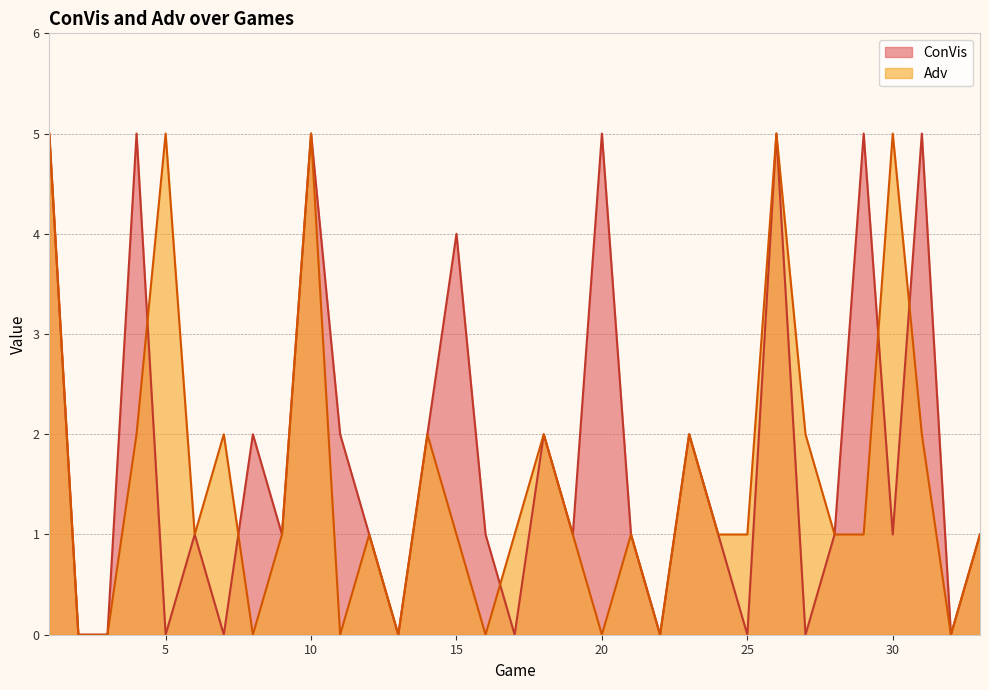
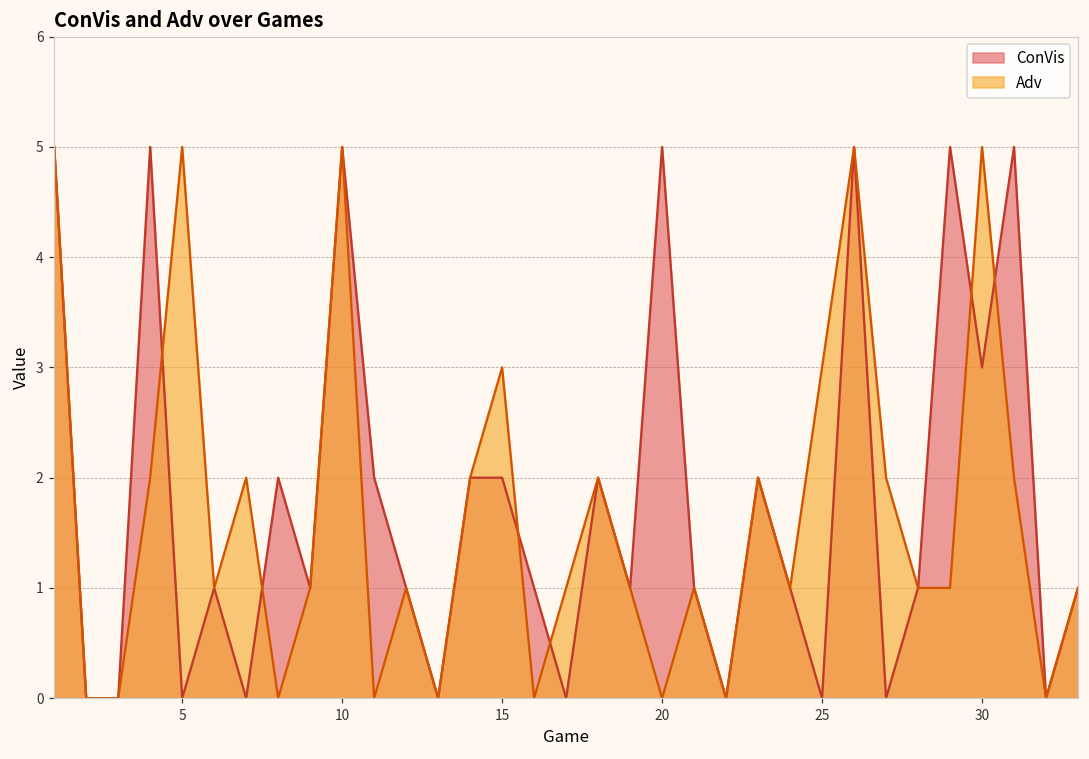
ConVis, 15: 4 -> 2
Adv, 15: 1 -> 3
Adv, 25: 1 -> 3
ConVis, 30: 1 -> 3
